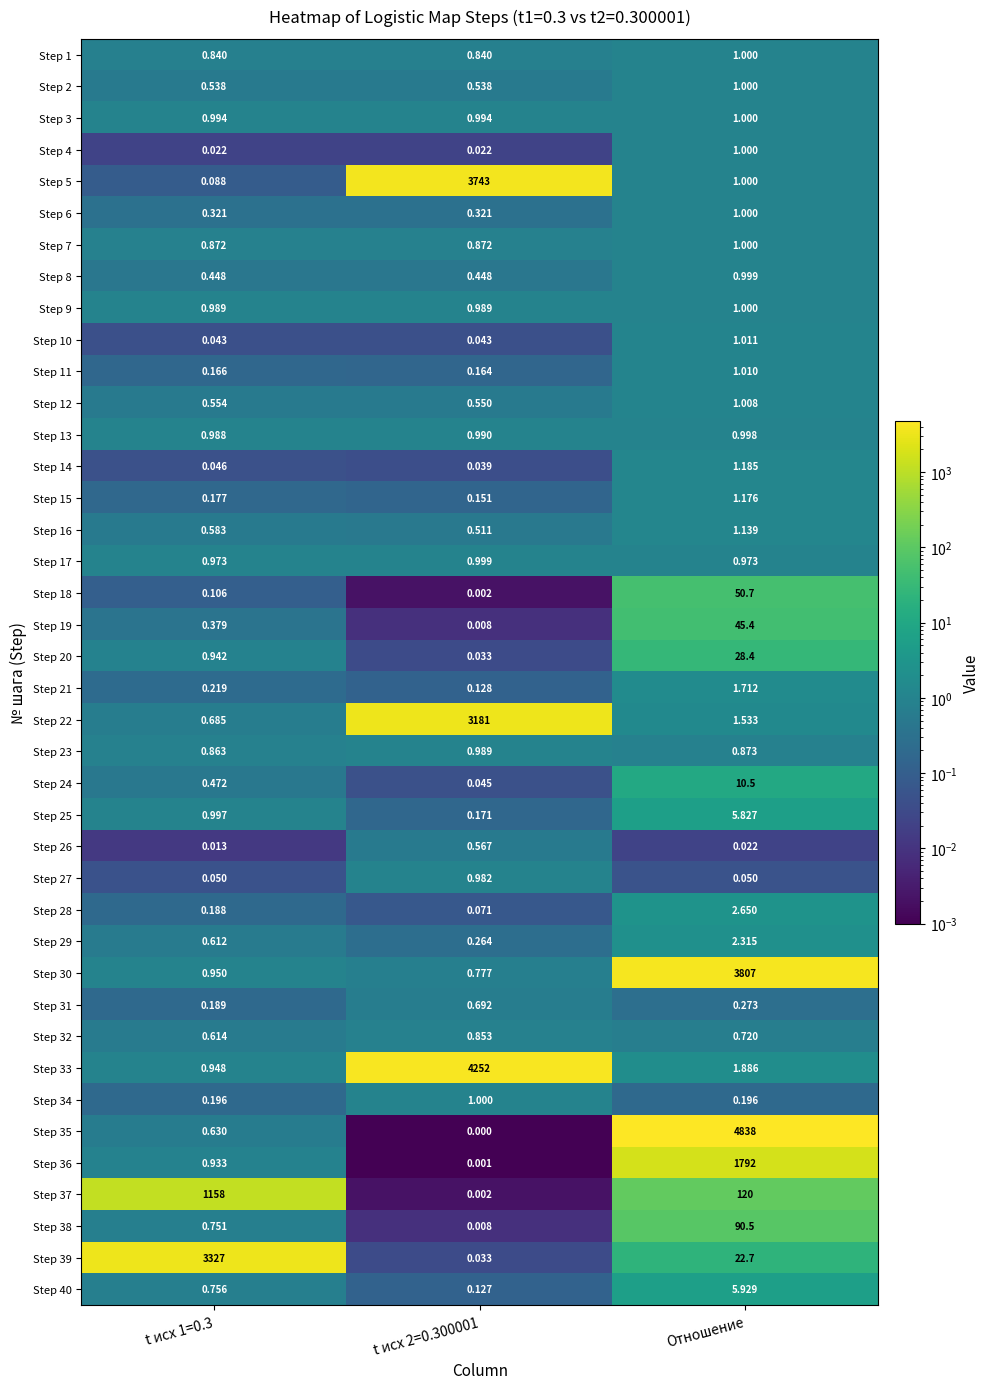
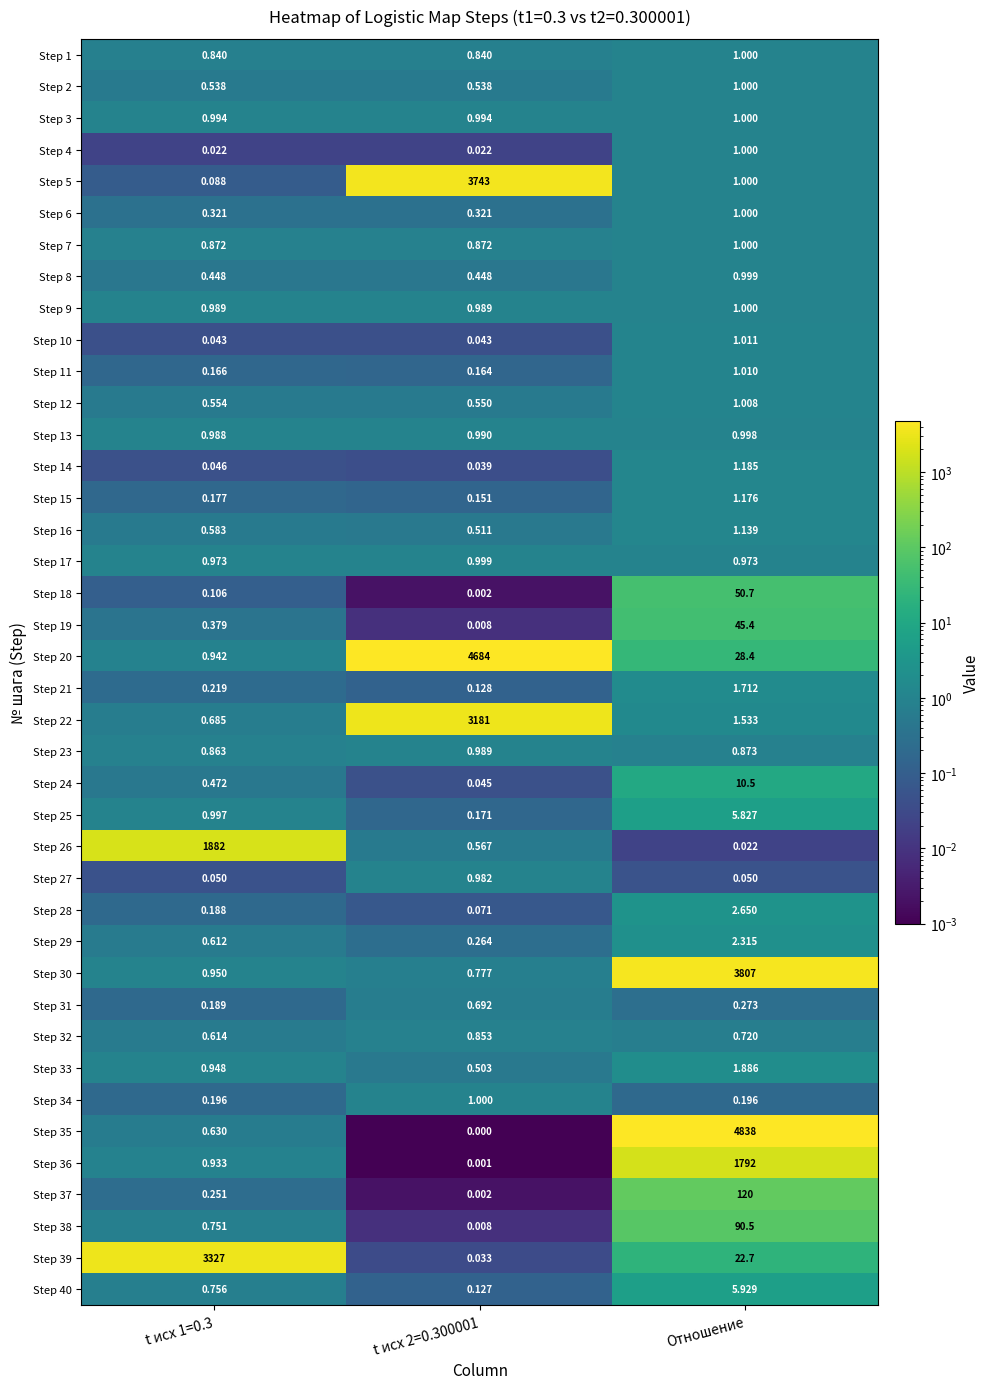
Step 20, t исх 2=0.300001: 0.033 -> 4684
Step 26, t исх 1=0.3: 0.013 -> 1882
Step 33, t исх 2=0.300001: 4252 -> 0.503
Step 37, t исх 1=0.3: 1158 -> 0.251
